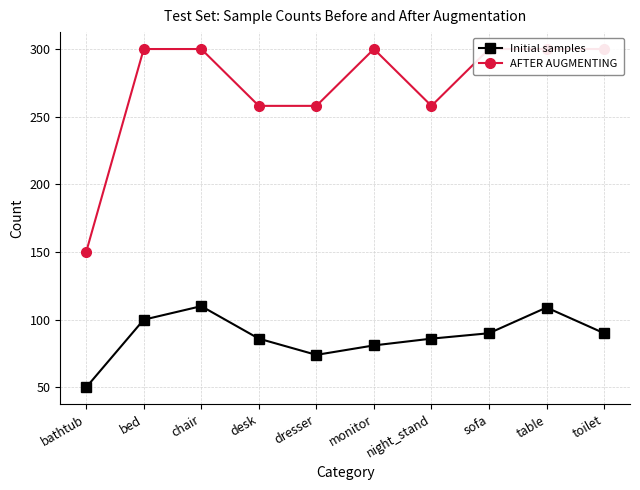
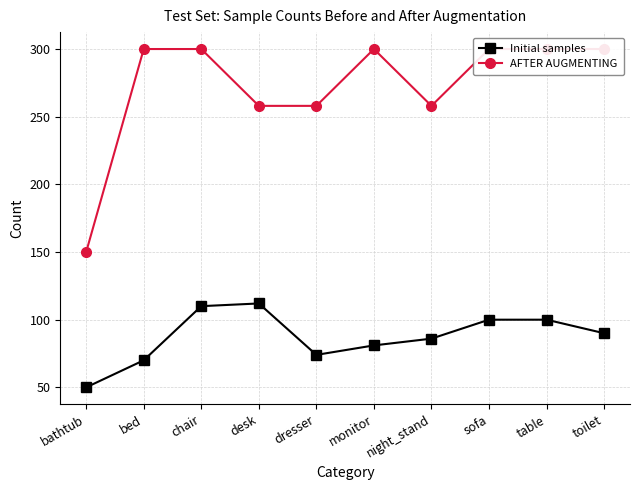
Initial samples, bed: 100 -> 70
Initial samples, desk: 86 -> 112
Initial samples, sofa: 90 -> 100
Initial samples, table: 109 -> 100
